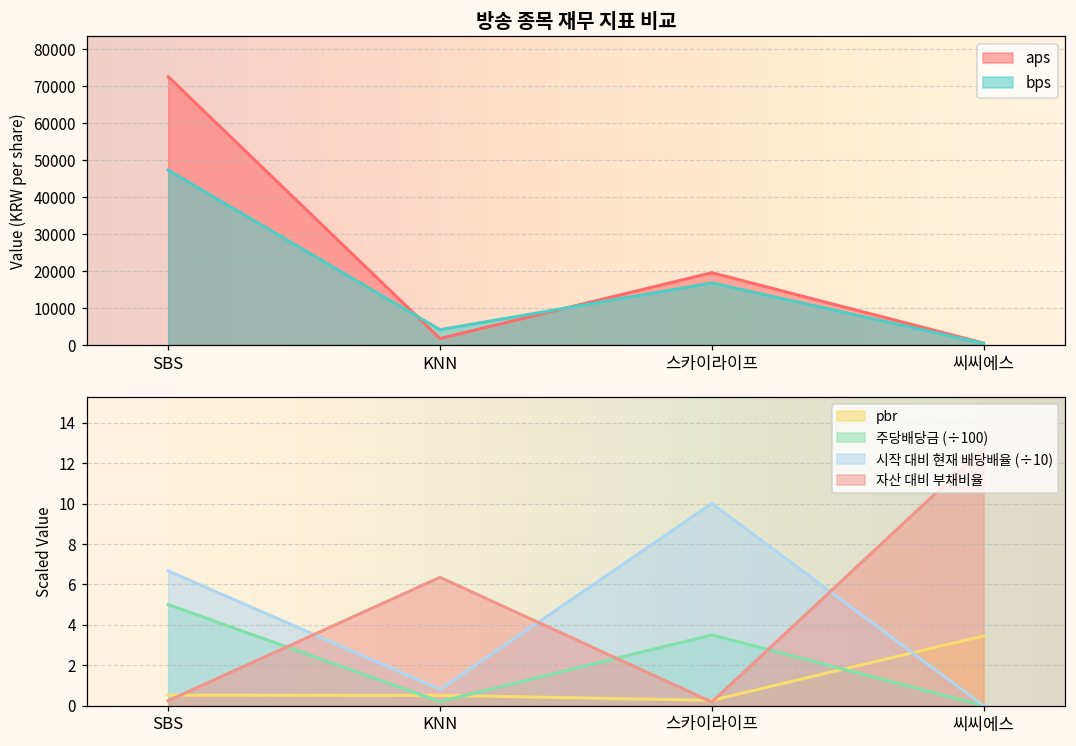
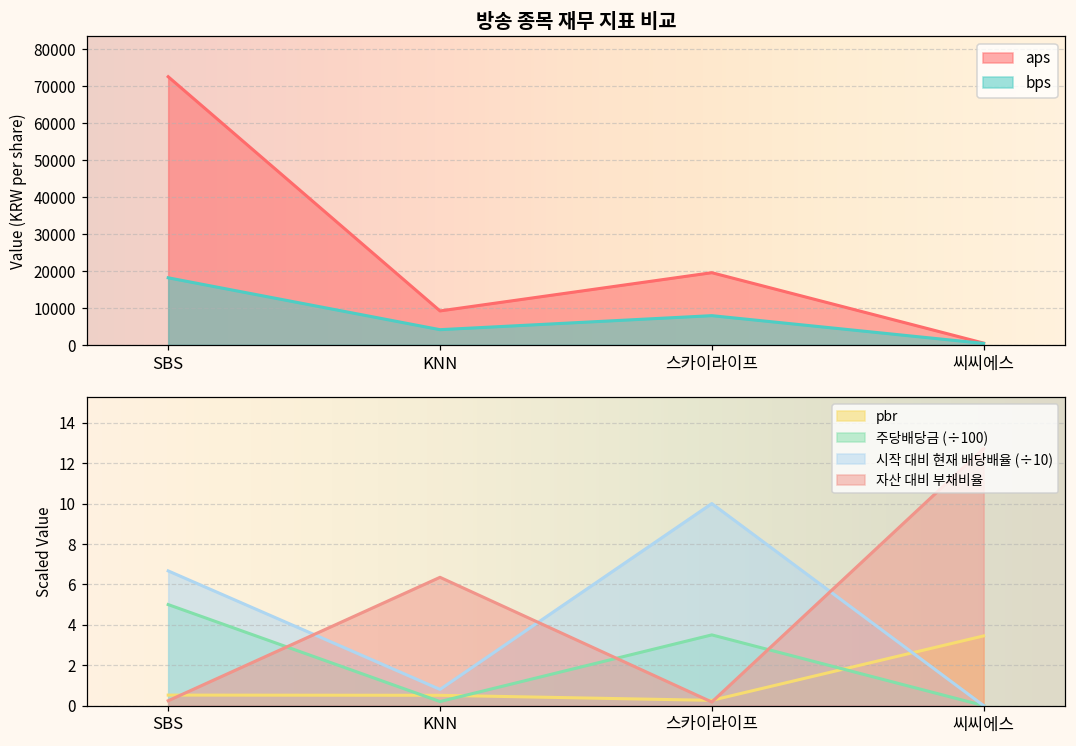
방송 종목 재무 지표 비교, bps, SBS: 47000 -> 18000
방송 종목 재무 지표 비교, aps, KNN: 2000 -> 9000
방송 종목 재무 지표 비교, bps, 스카이라이프: 17000 -> 8000
